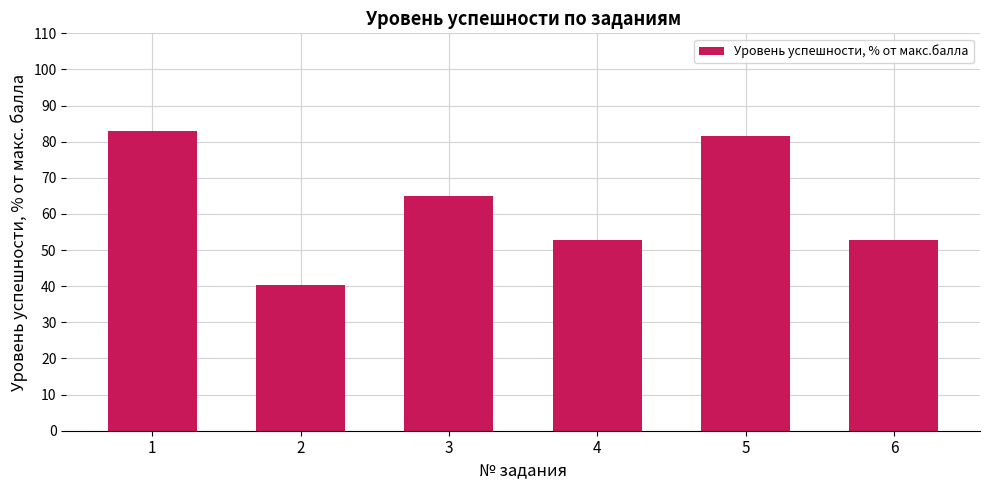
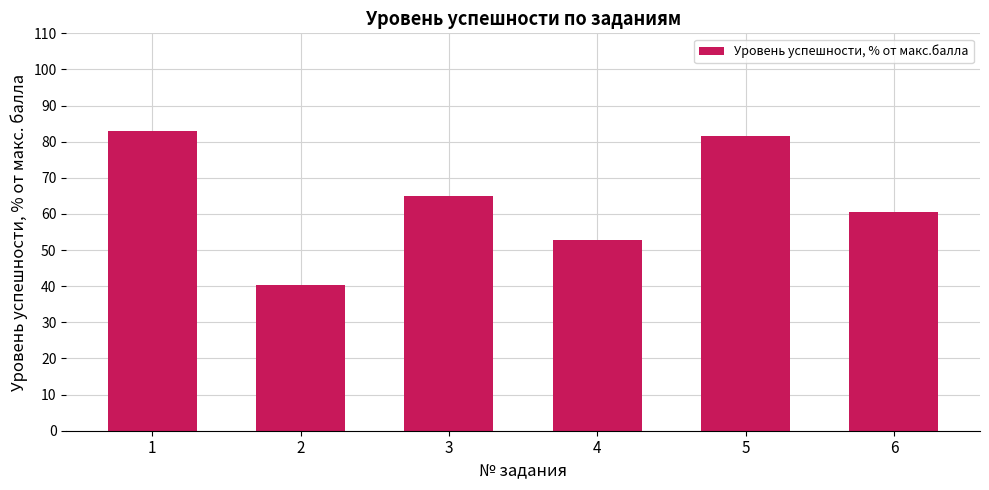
6: 53 -> 60
